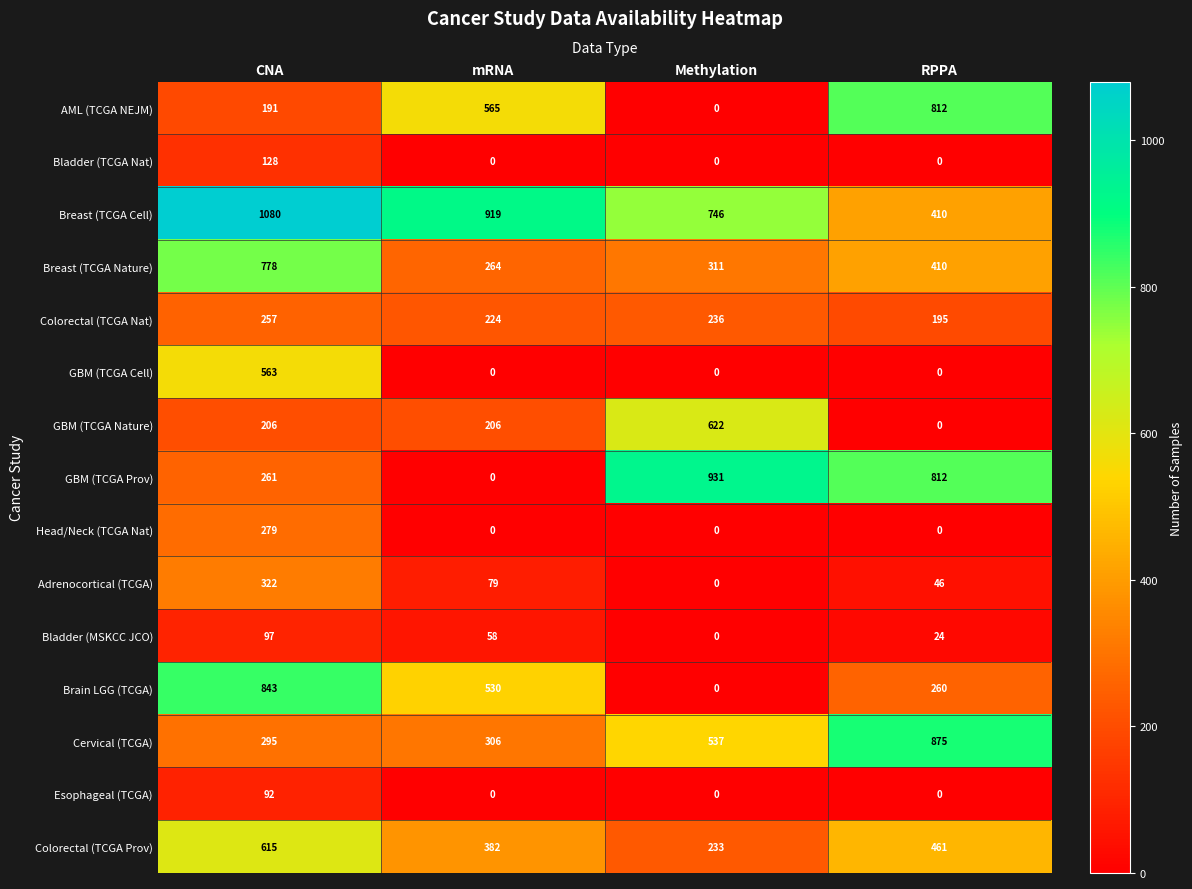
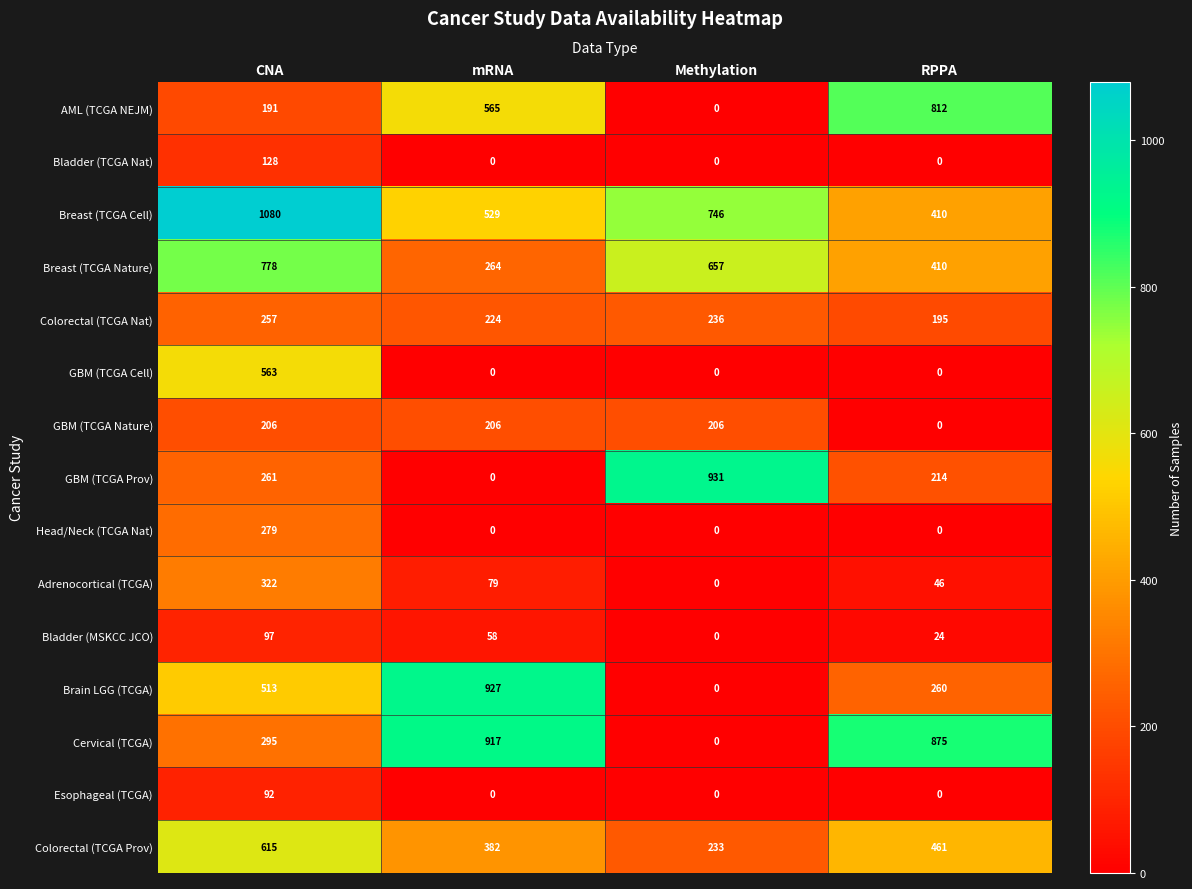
Breast (TCGA Cell), mRNA: 919 -> 529
Breast (TCGA Nature), Methylation: 311 -> 657
GBM (TCGA Nature), Methylation: 622 -> 206
GBM (TCGA Prov), RPPA: 812 -> 214
Brain LGG (TCGA), CNA: 843 -> 513
Brain LGG (TCGA), mRNA: 530 -> 927
Cervical (TCGA), mRNA: 306 -> 917
Cervical (TCGA), Methylation: 537 -> 0
